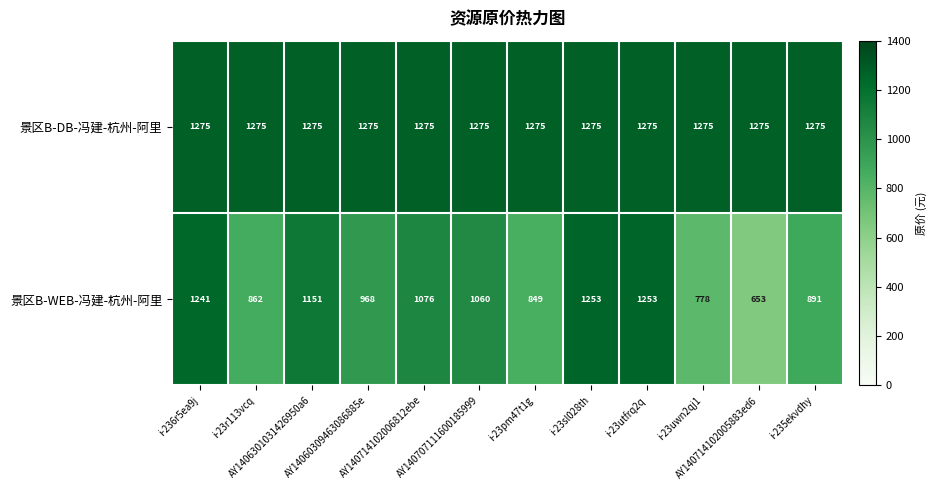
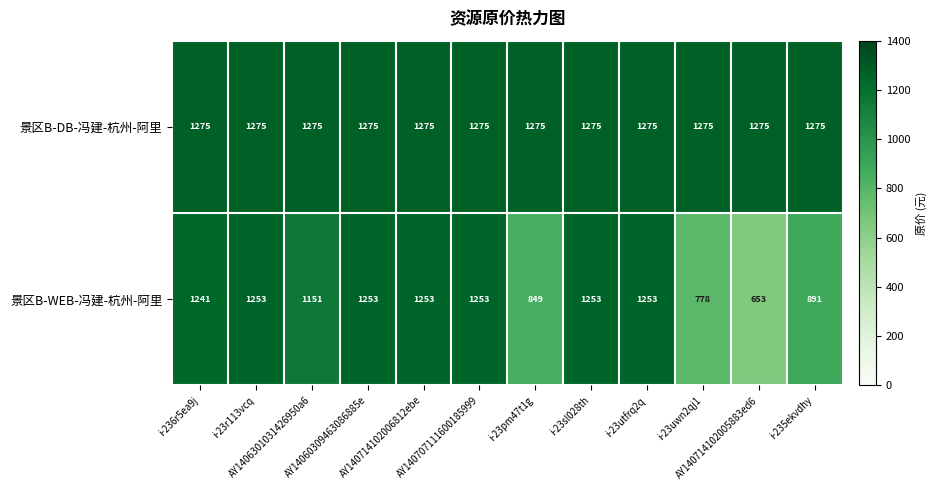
景区B-WEB-冯建-杭州-阿里, i-23r113vcq: 862 -> 1253
景区B-WEB-冯建-杭州-阿里, AY14060309463086885e: 968 -> 1253
景区B-WEB-冯建-杭州-阿里, AY140714102006812ebe: 1076 -> 1253
景区B-WEB-冯建-杭州-阿里, AY140707111600185999: 1060 -> 1253
